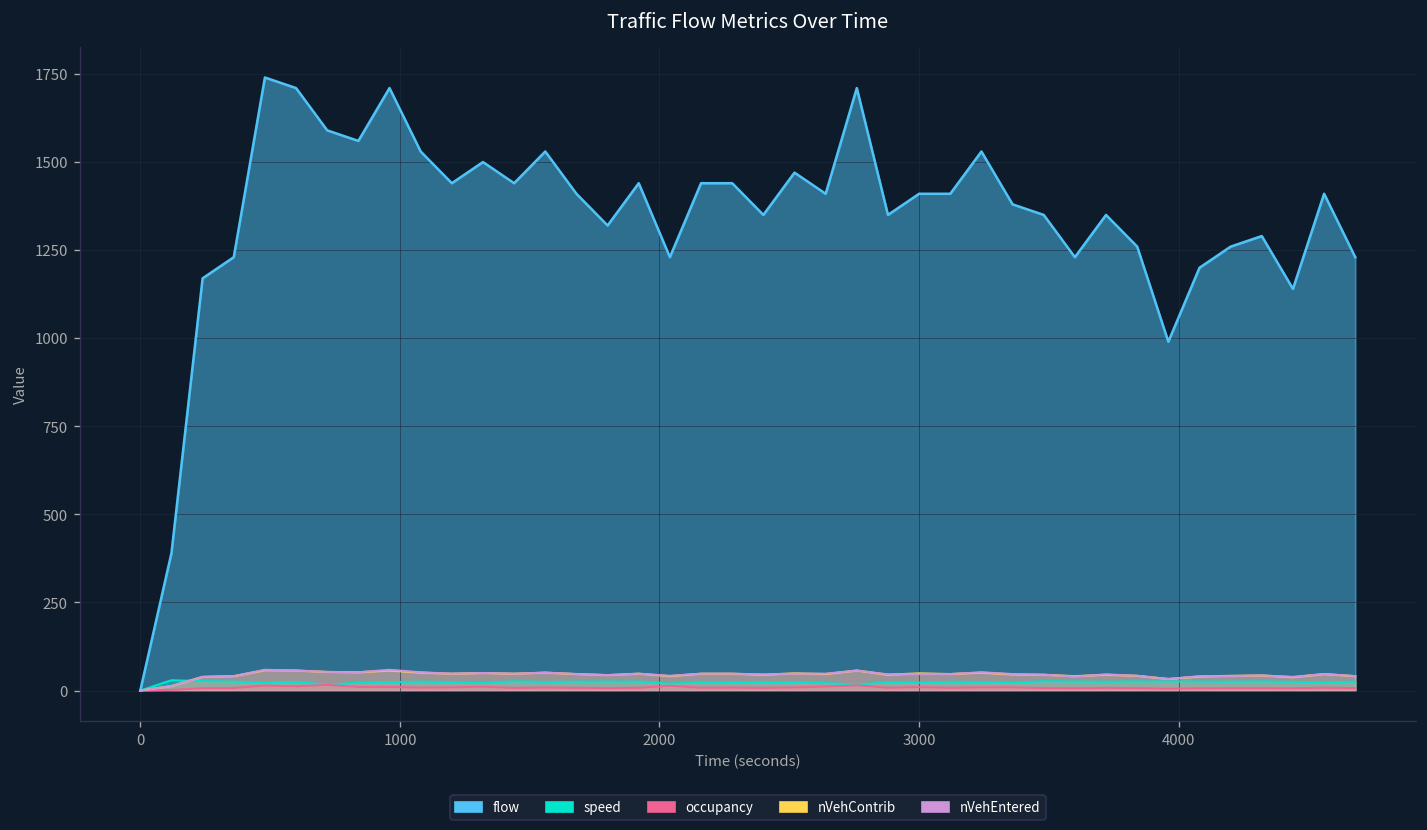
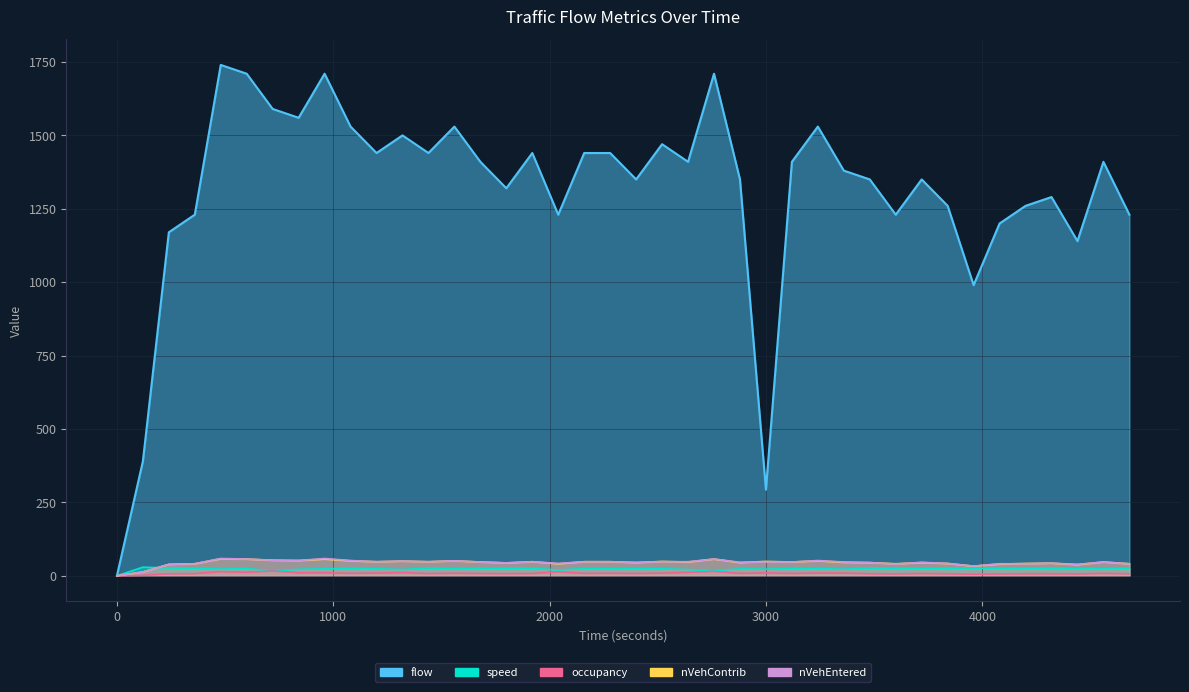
flow, 3000: 1410 -> 290
